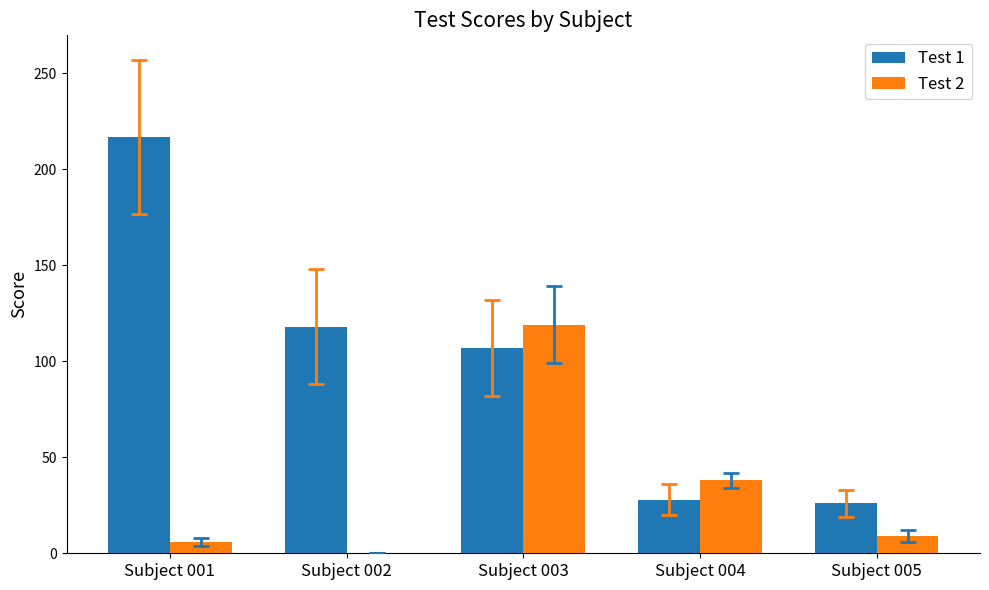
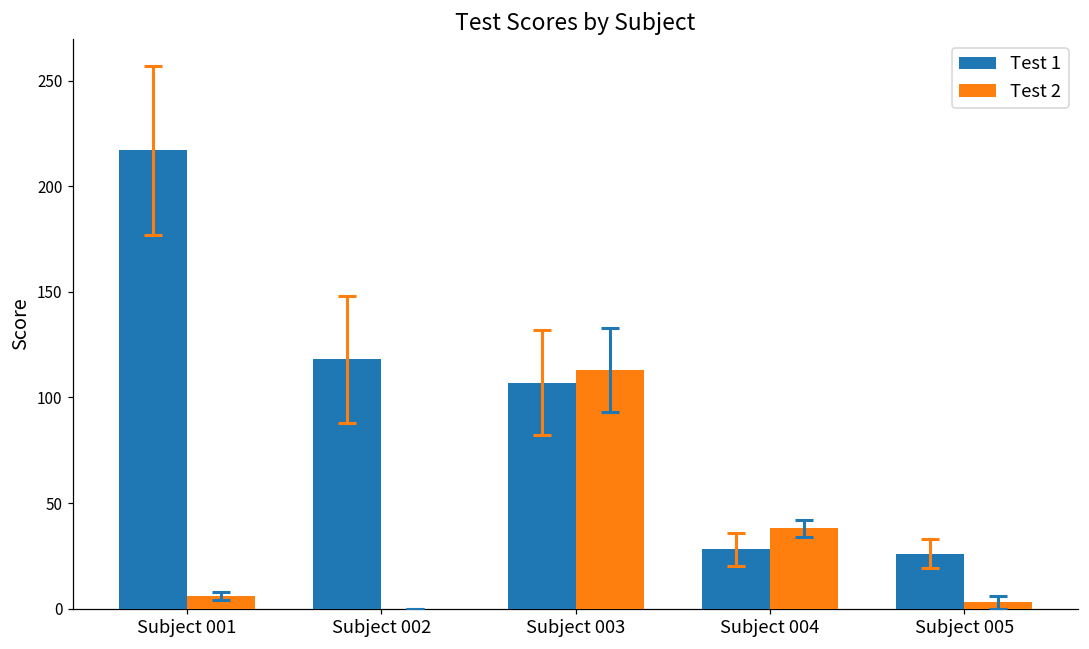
Test 2, Subject 003: 119 -> 113
Test 2, Subject 005: 9 -> 3
